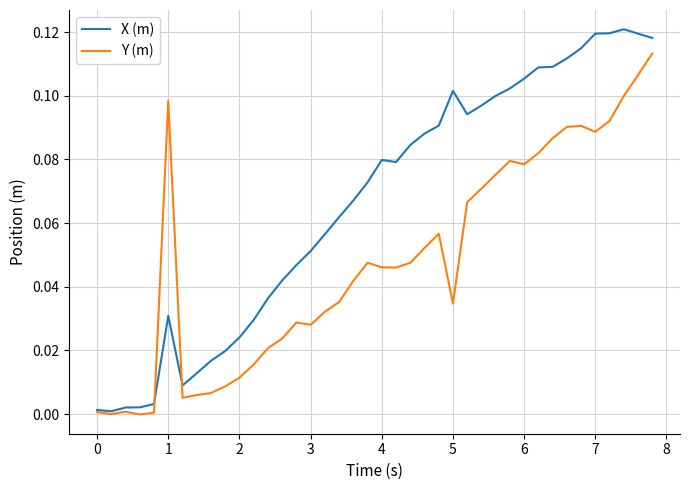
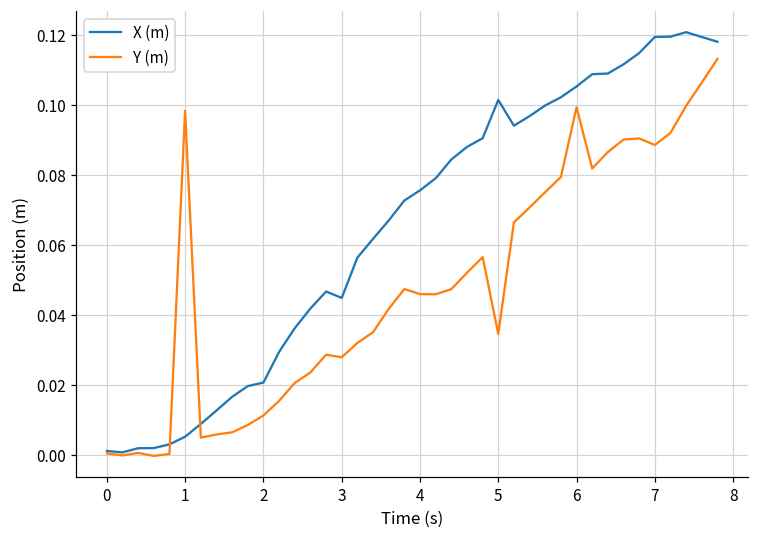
X (m), 1: 0.031 -> 0.005
X (m), 2: 0.024 -> 0.021
X (m), 3: 0.051 -> 0.045
X (m), 4: 0.080 -> 0.076
Y (m), 6: 0.078 -> 0.099
